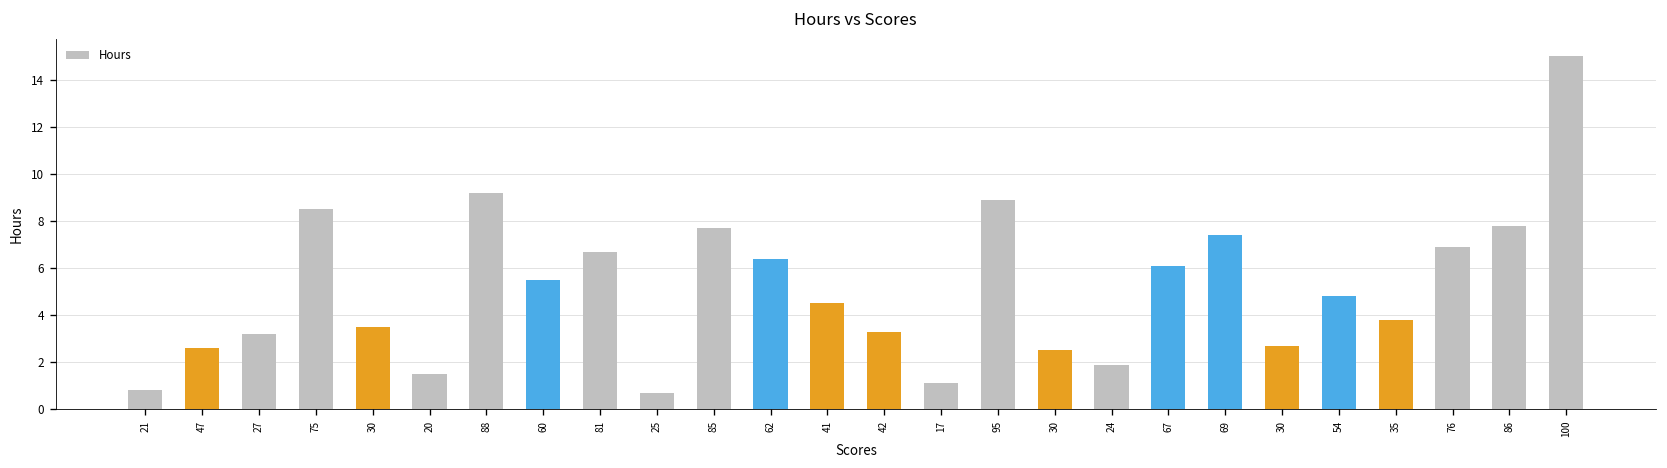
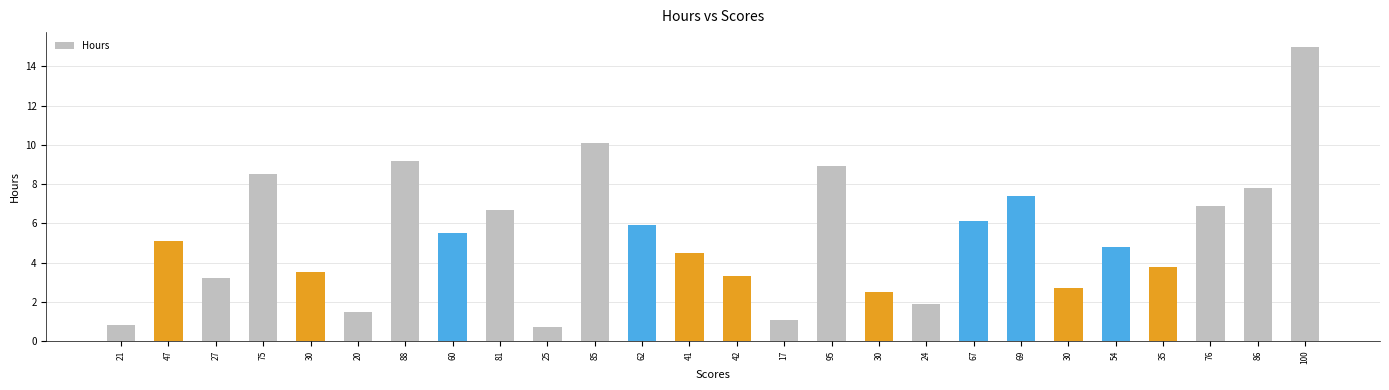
47: 2.6 -> 5.1
85: 7.7 -> 10.1
62: 6.4 -> 5.9
